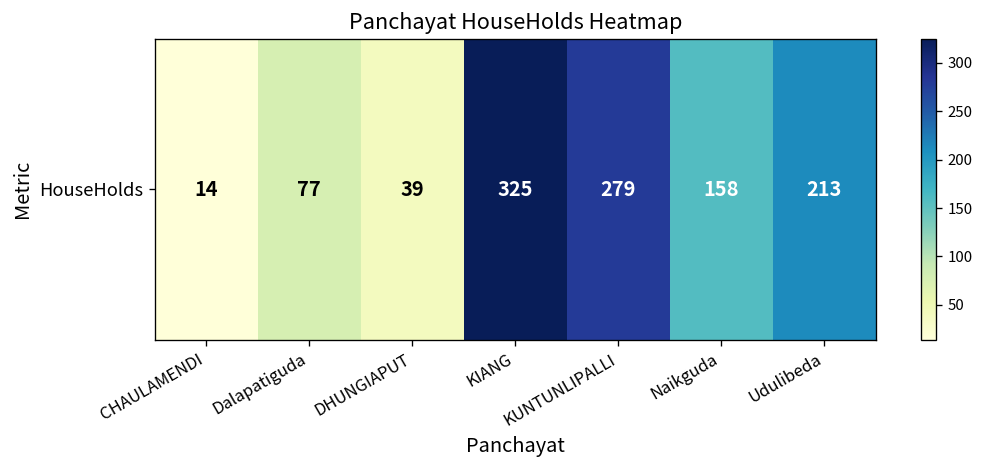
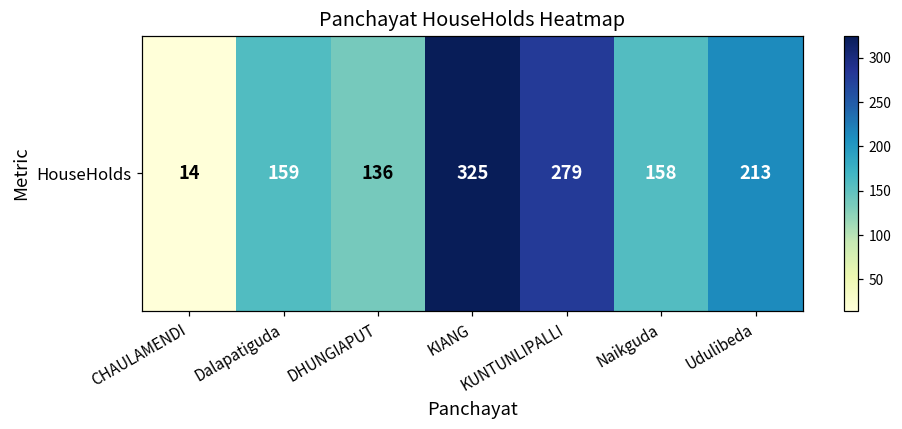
HouseHolds, Dalapatiguda: 77 -> 159
HouseHolds, DHUNGIAPUT: 39 -> 136
